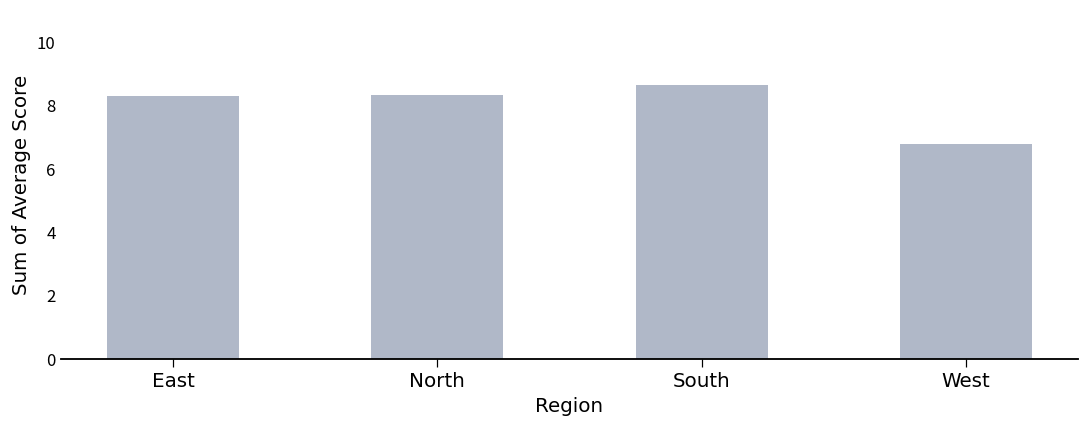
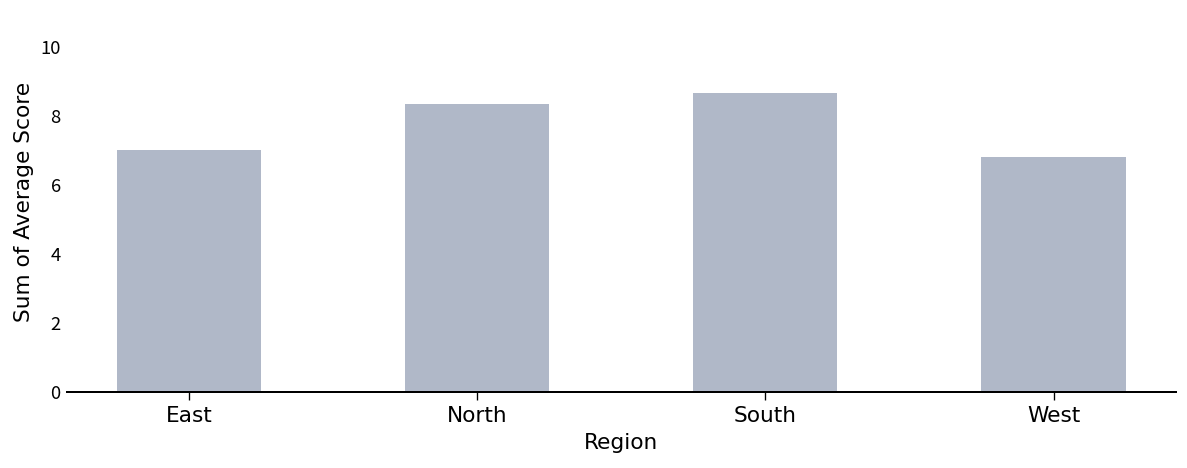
East: 8.3 -> 7.0
